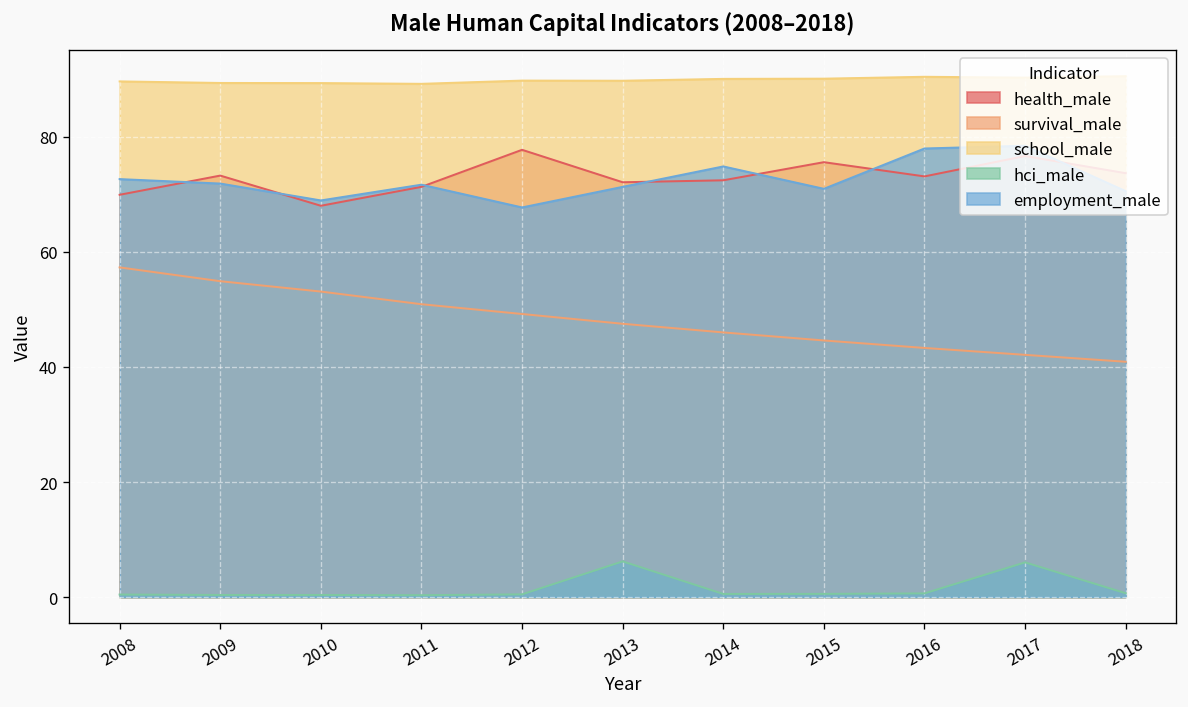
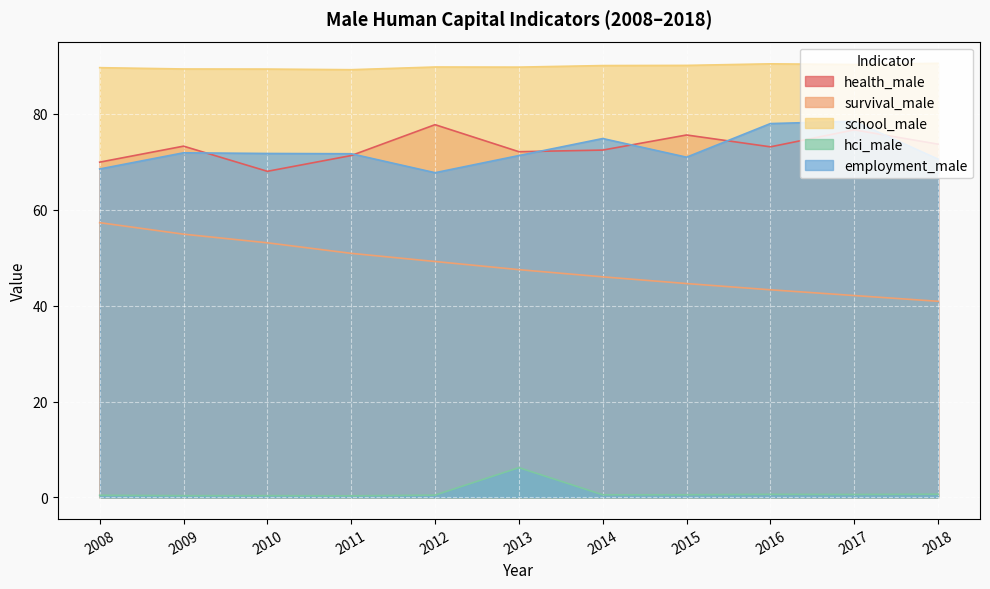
employment_male, 2008: 73 -> 68
employment_male, 2010: 69 -> 72
hci_male, 2017: 6 -> 1
